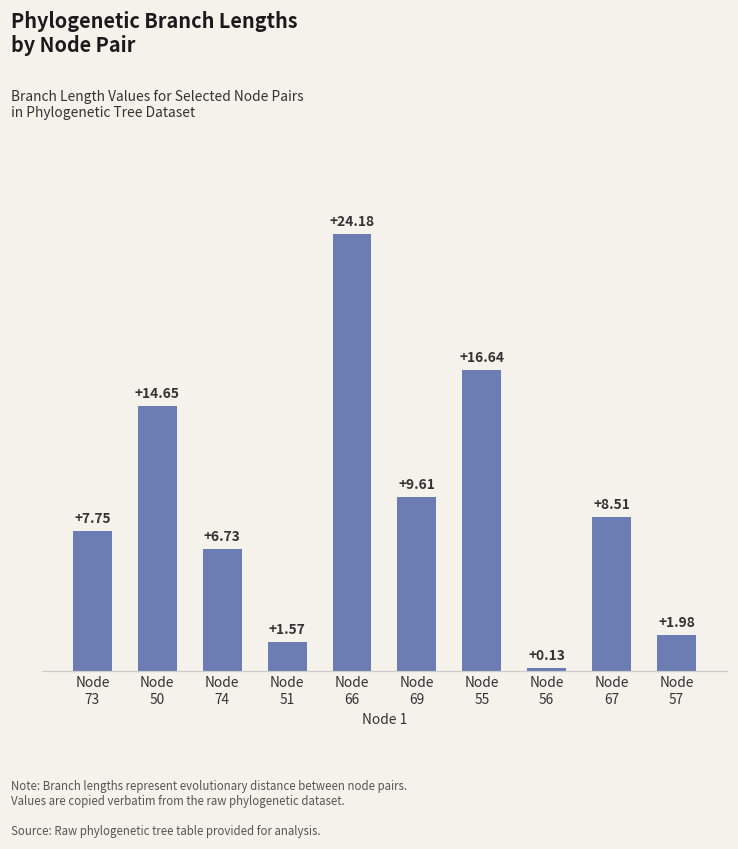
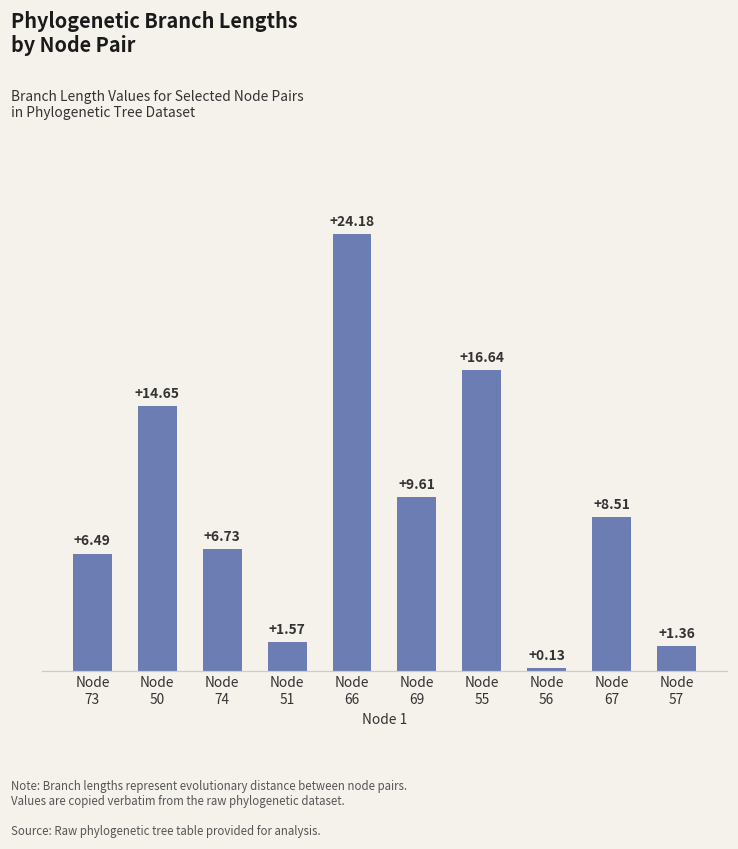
Node 73: +7.75 -> +6.49
Node 57: +1.98 -> +1.36
